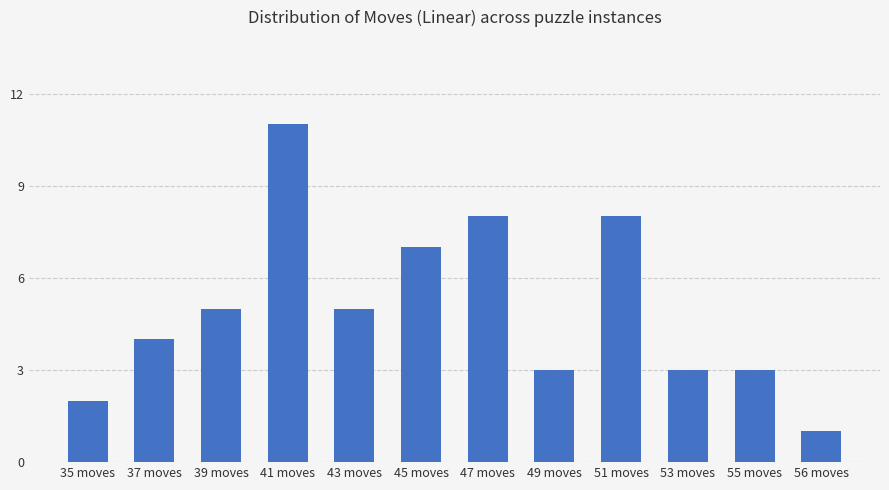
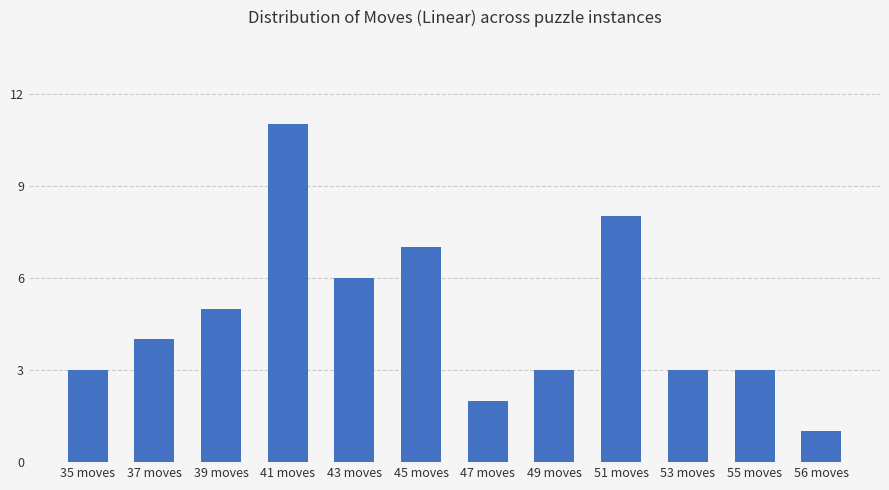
35 moves: 2 -> 3
43 moves: 5 -> 6
47 moves: 8 -> 2
